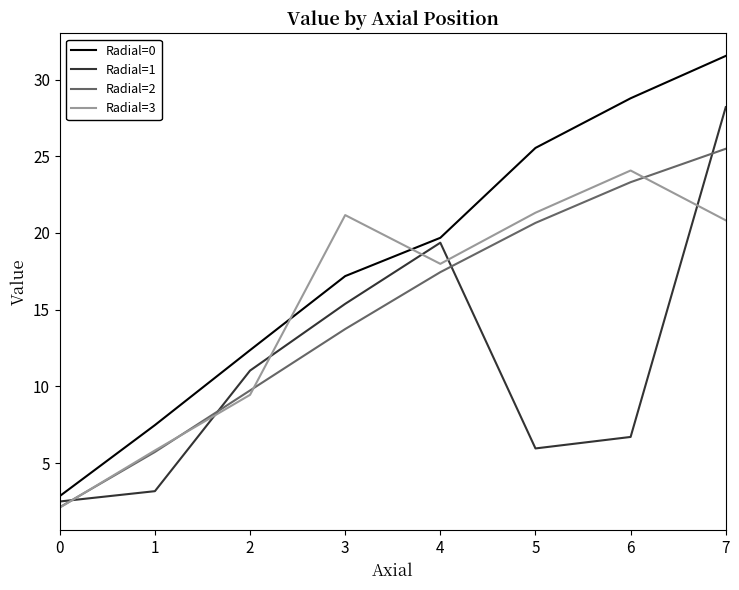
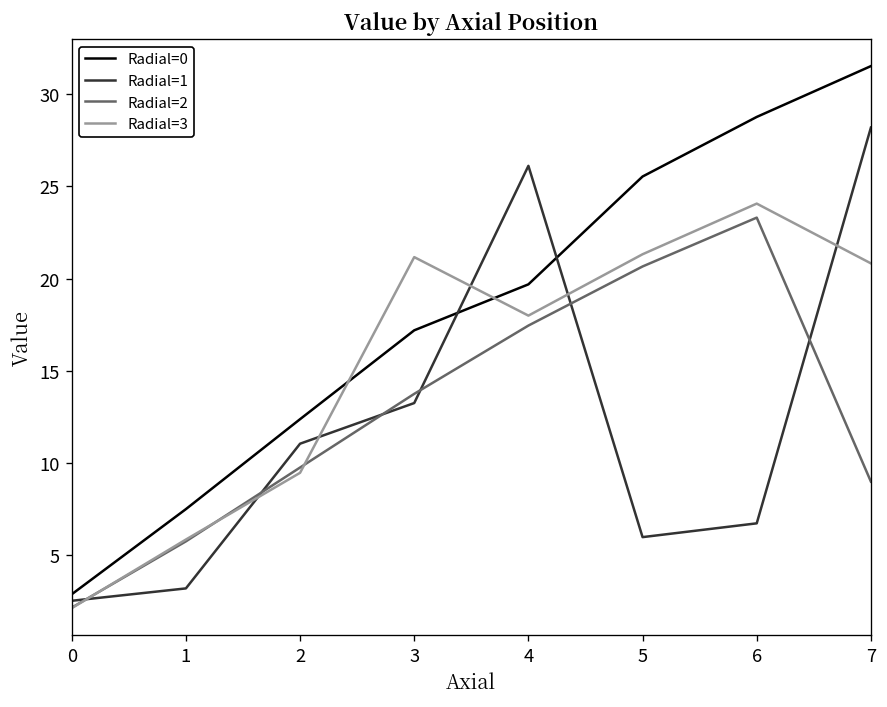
Radial=1, 3: 15.4 -> 13.2
Radial=1, 4: 19.4 -> 26.1
Radial=2, 7: 25.5 -> 9.0
